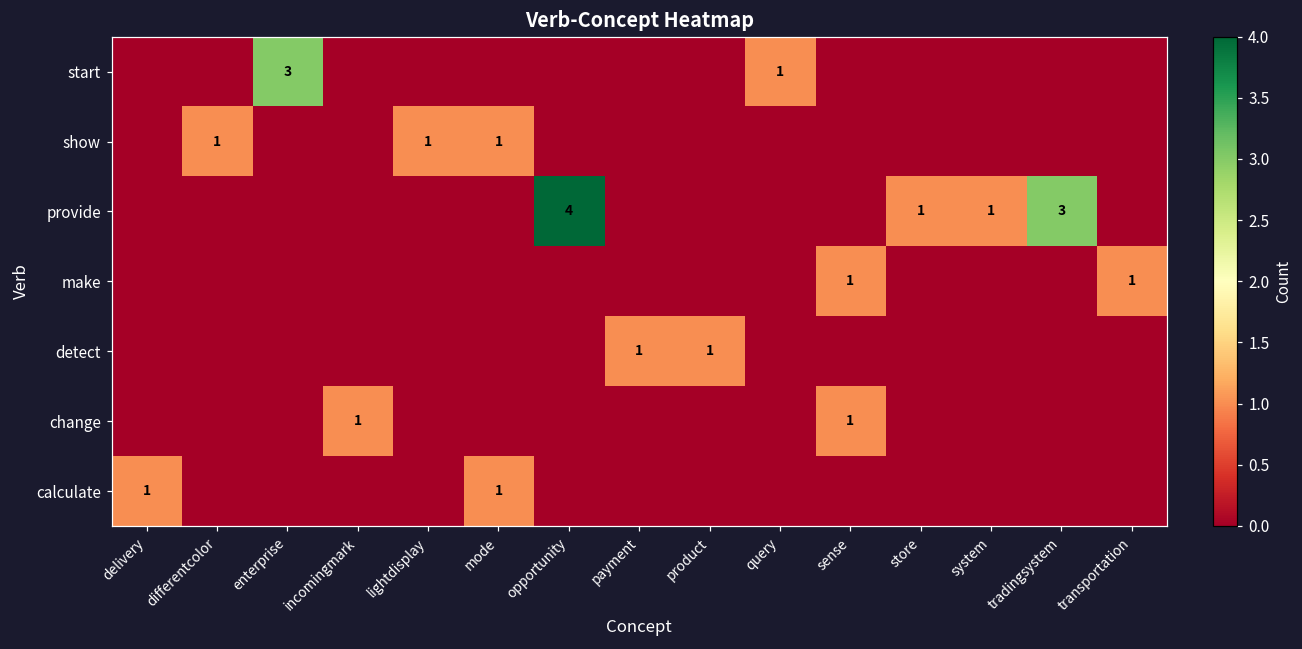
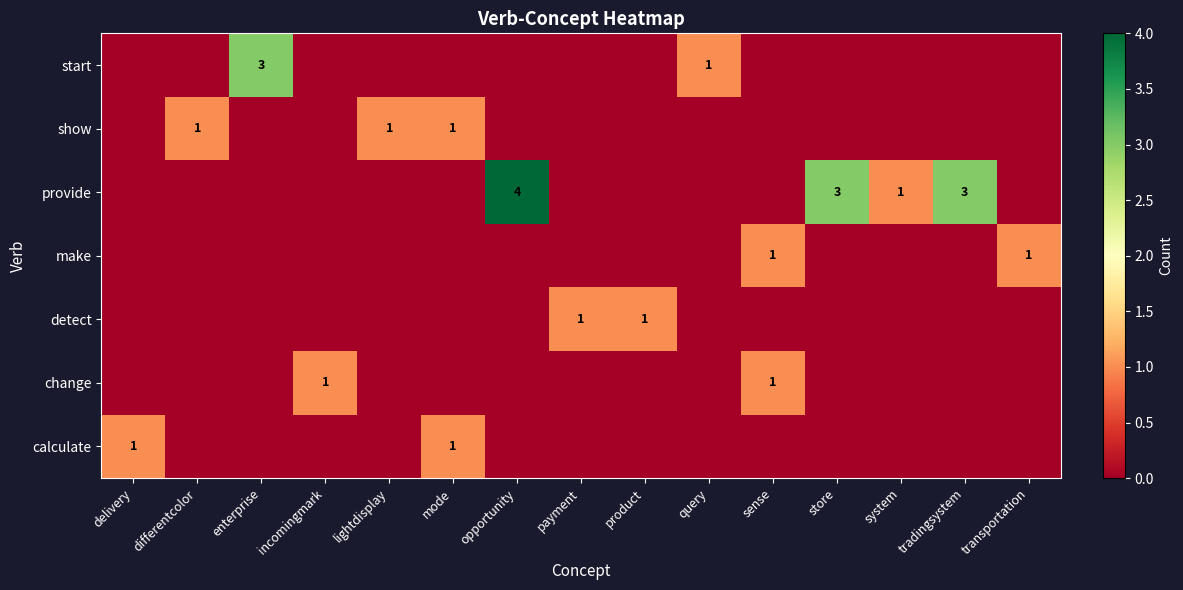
provide, store: 1 -> 3
